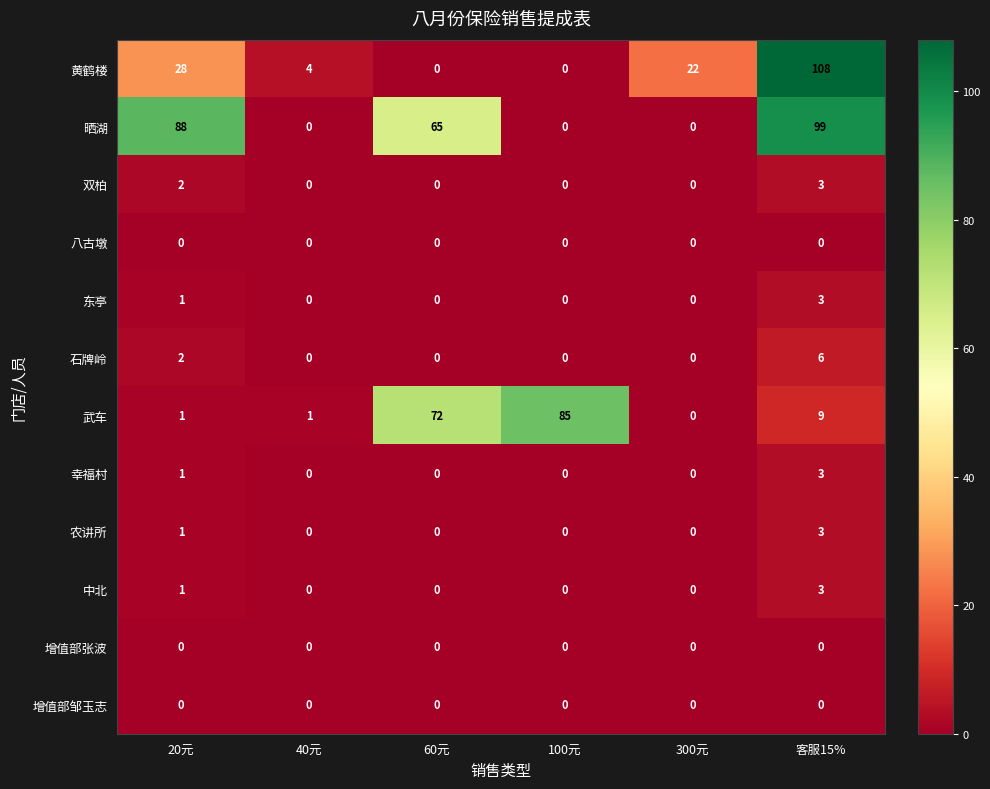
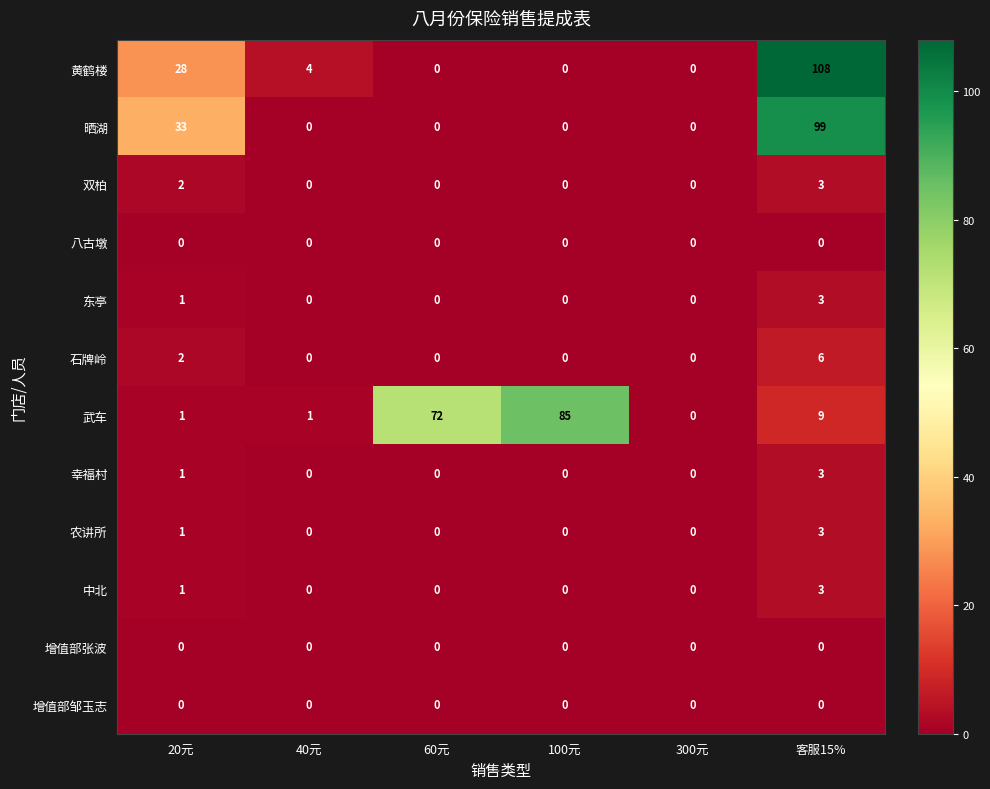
黄鹤楼, 300元: 22 -> 0
晒湖, 20元: 88 -> 33
晒湖, 60元: 65 -> 0
